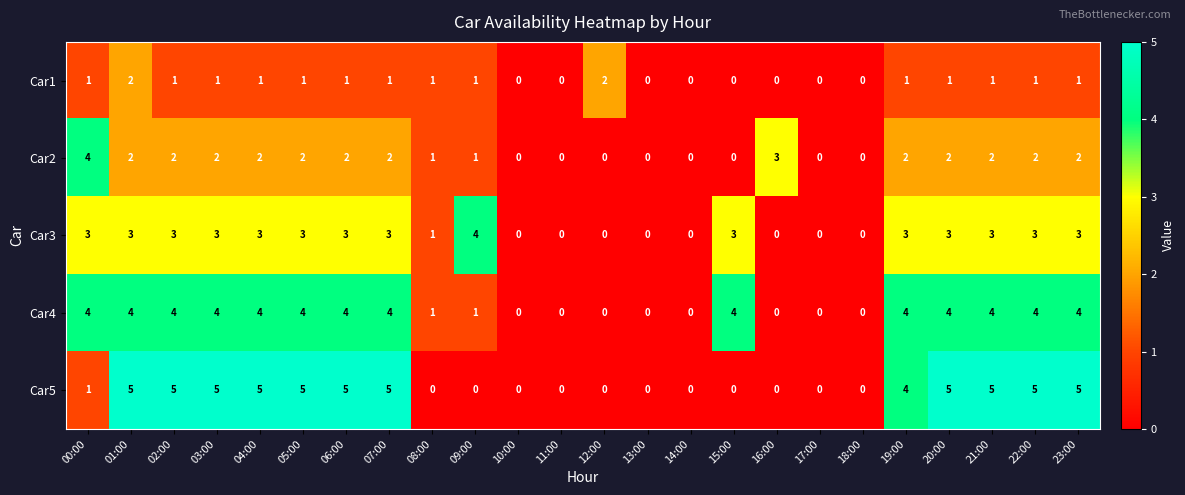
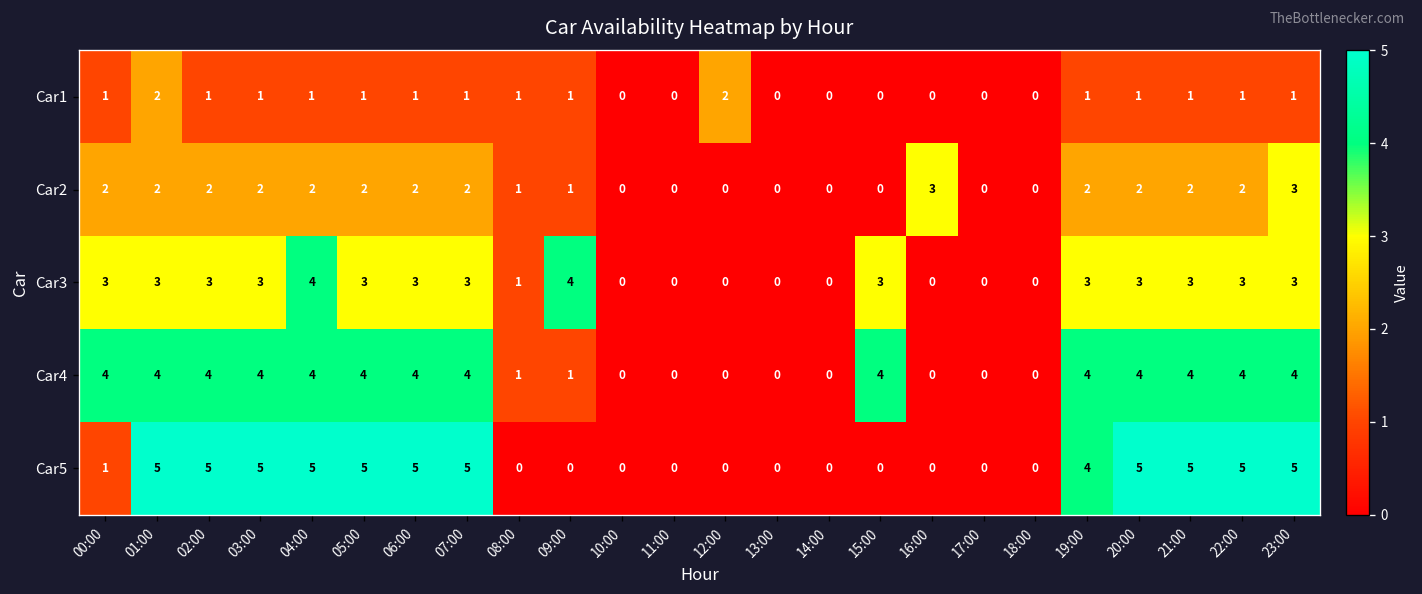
Car2, 00:00: 4 -> 2
Car2, 23:00: 2 -> 3
Car3, 04:00: 3 -> 4
